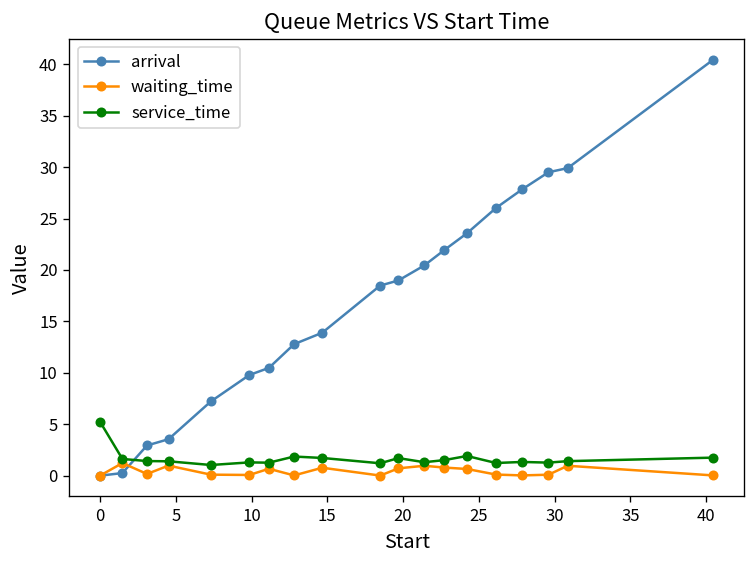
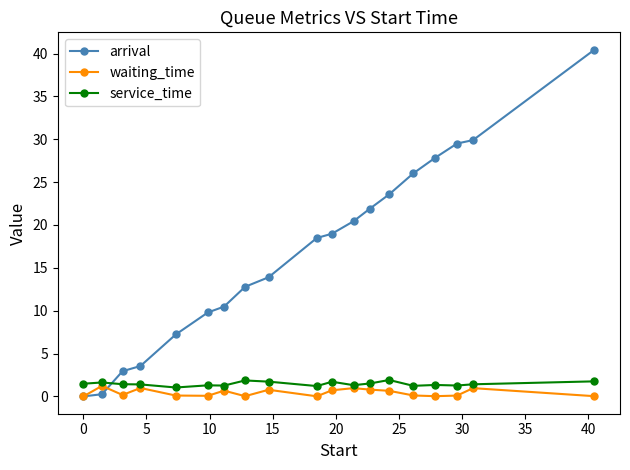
service_time, 0: 5 -> 1
